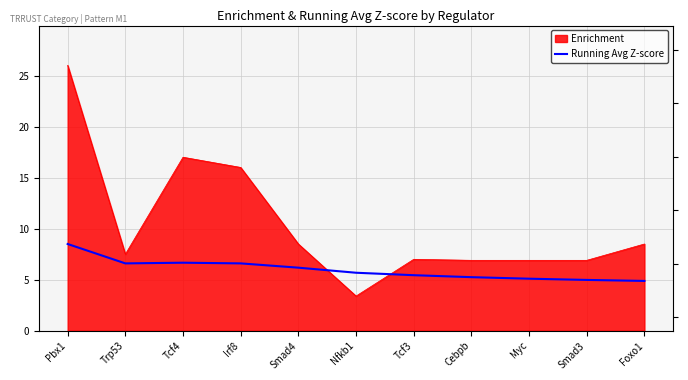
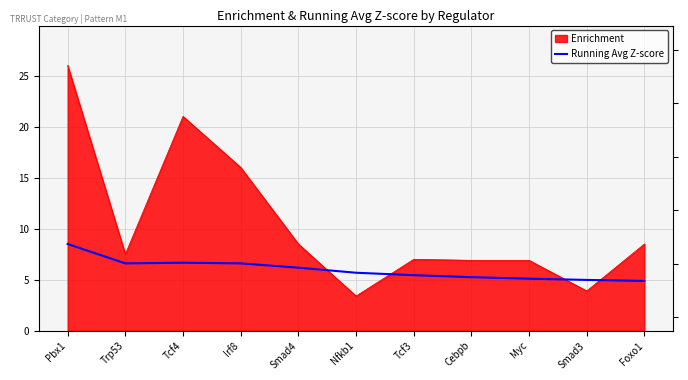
Enrichment, Tcf4: 17 -> 21
Enrichment, Smad3: 6.9 -> 3.9
